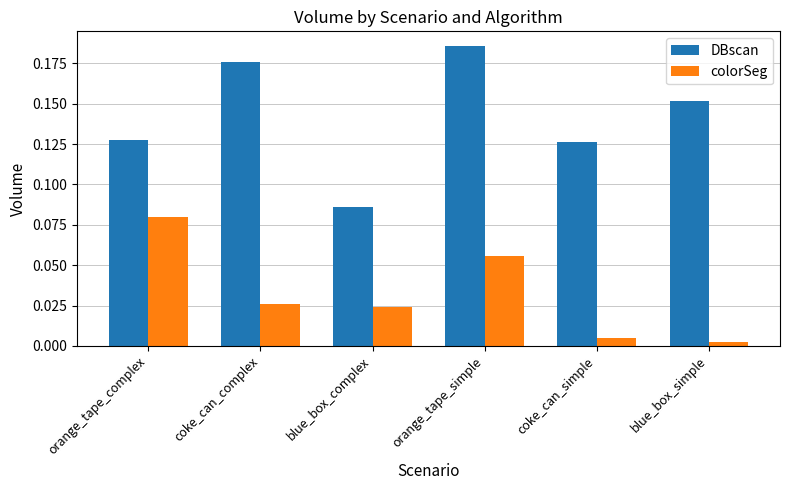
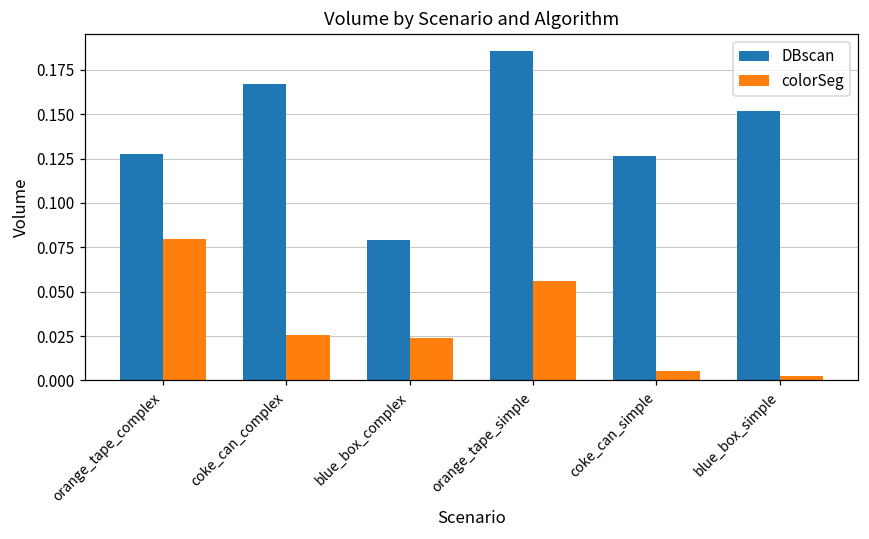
DBscan, coke_can_complex: 0.176 -> 0.167
DBscan, blue_box_complex: 0.086 -> 0.079
